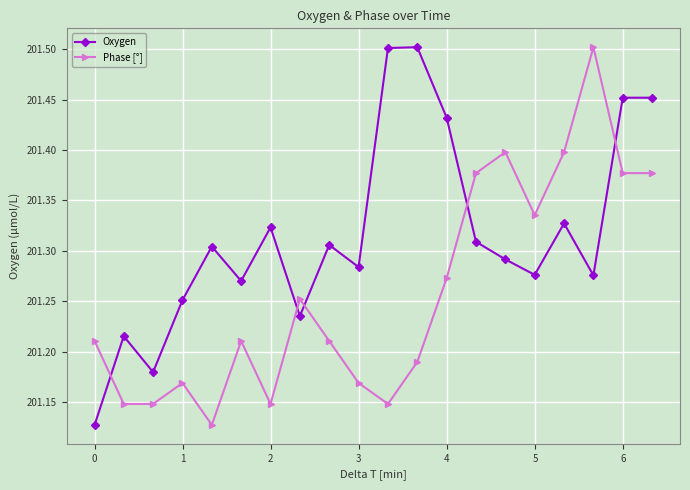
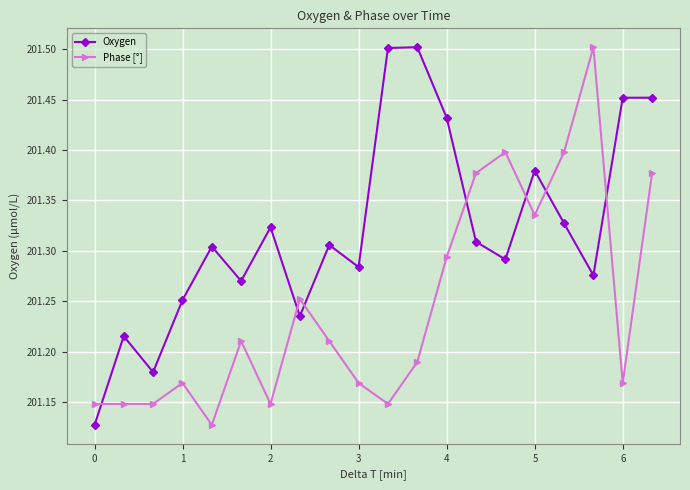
Phase [°], 0: 201.211 -> 201.148
Phase [°], 4: 201.273 -> 201.294
Oxygen, 5: 201.276 -> 201.380
Phase [°], 6: 201.377 -> 201.169
